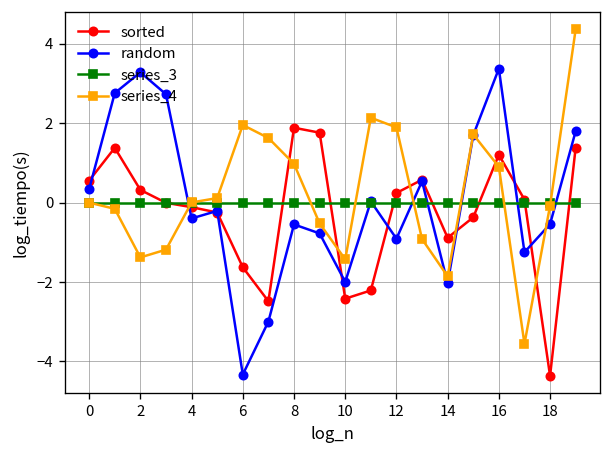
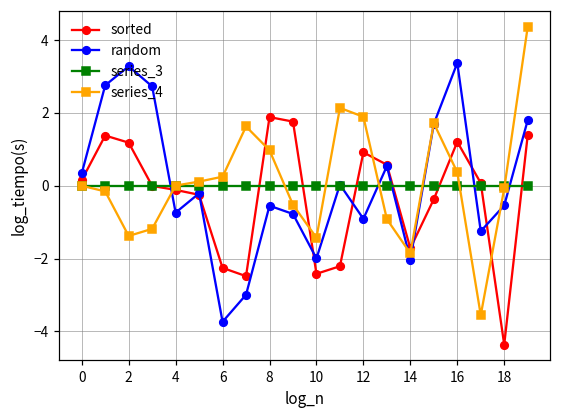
sorted, 0: 0.6 -> 0.2
sorted, 2: 0.3 -> 1.2
random, 4: -0.4 -> -0.7
sorted, 6: -1.6 -> -2.3
random, 6: -4.3 -> -3.7
series_4, 6: 2.0 -> 0.2
sorted, 12: 0.2 -> 0.9
sorted, 14: -0.9 -> -1.7
series_4, 16: 0.9 -> 0.4
